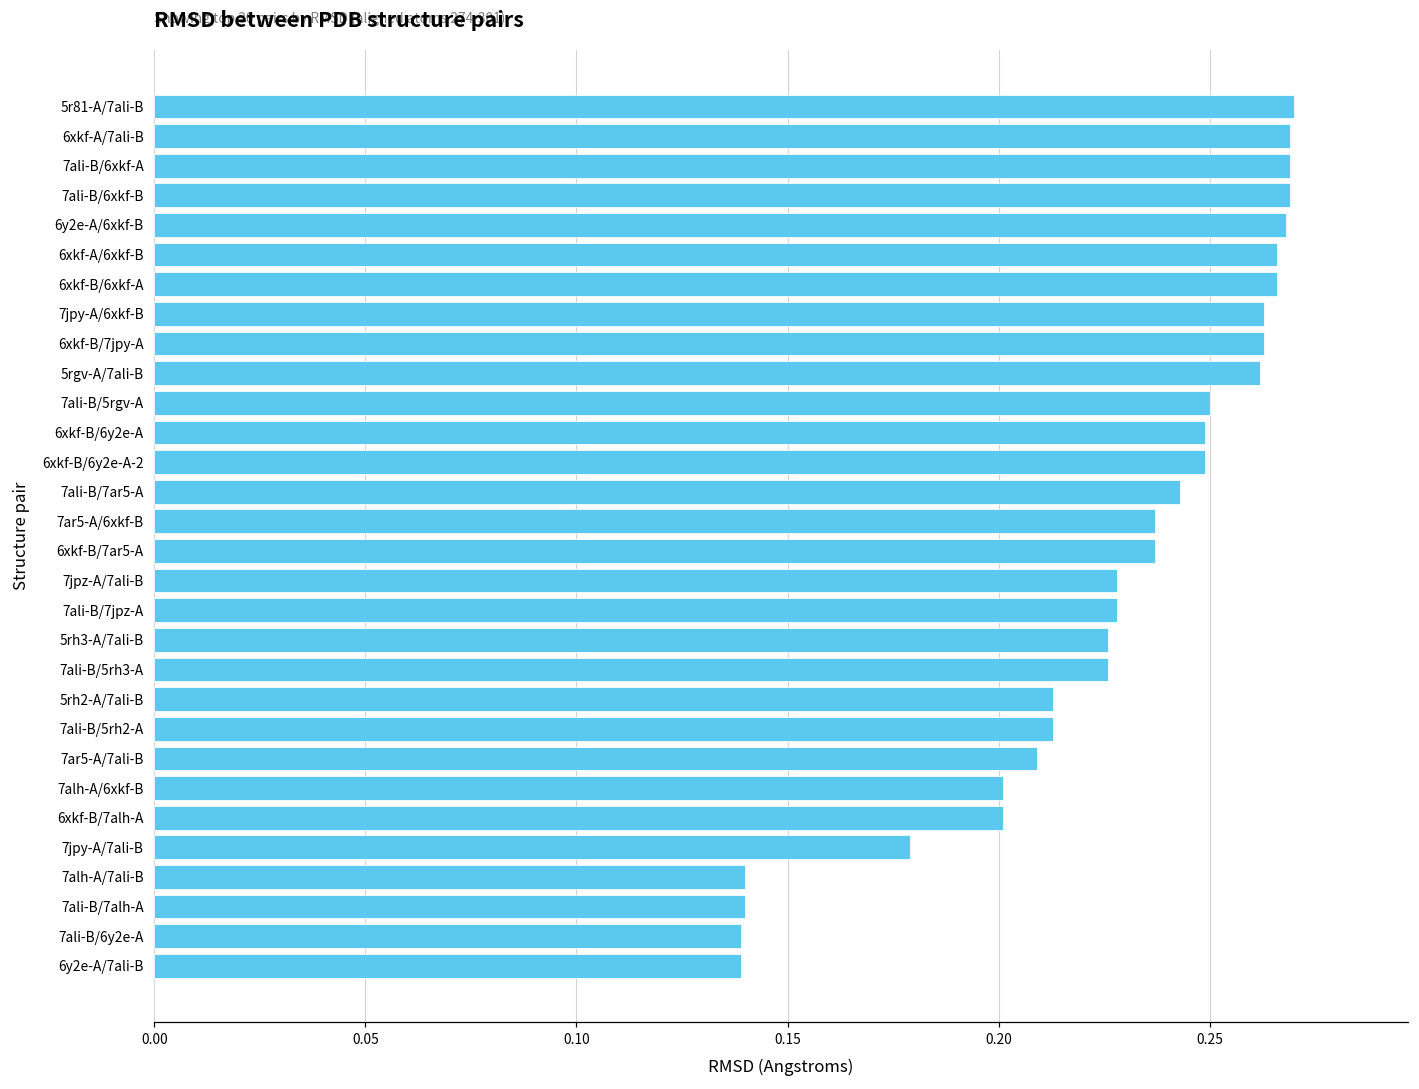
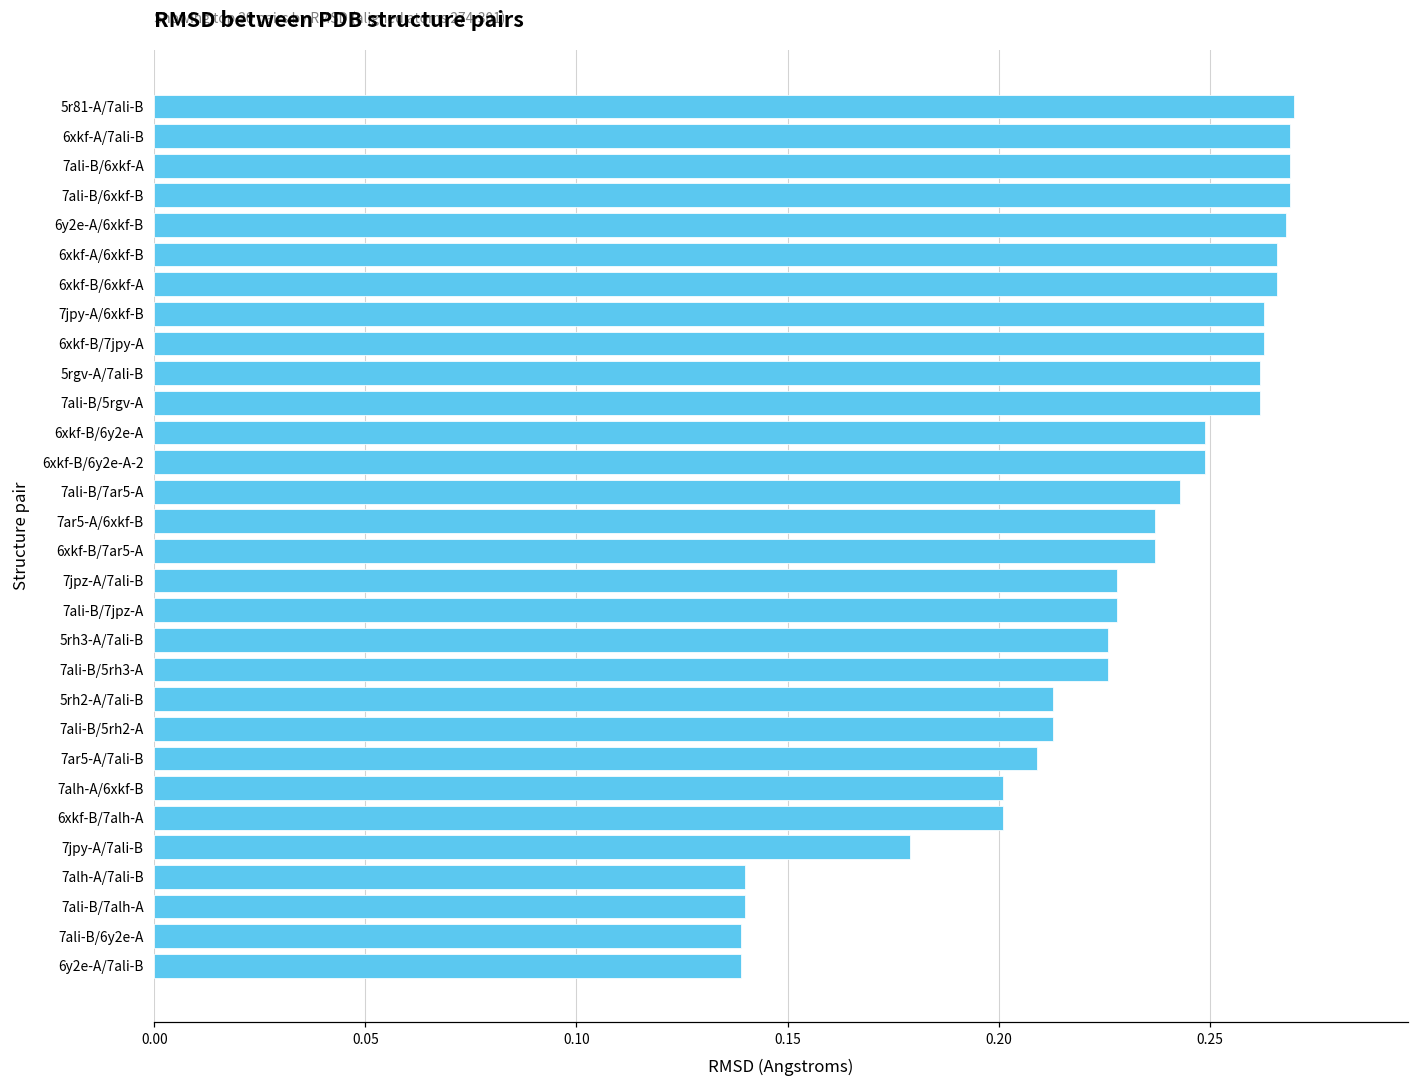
7ali-B/5rgv-A: 0.250 -> 0.262
